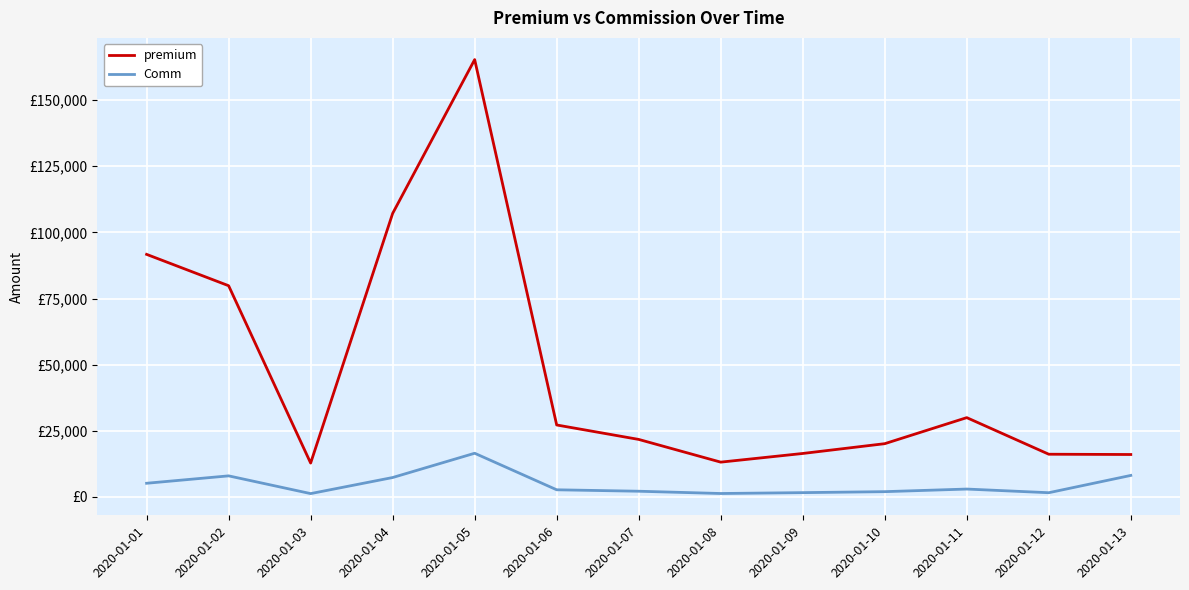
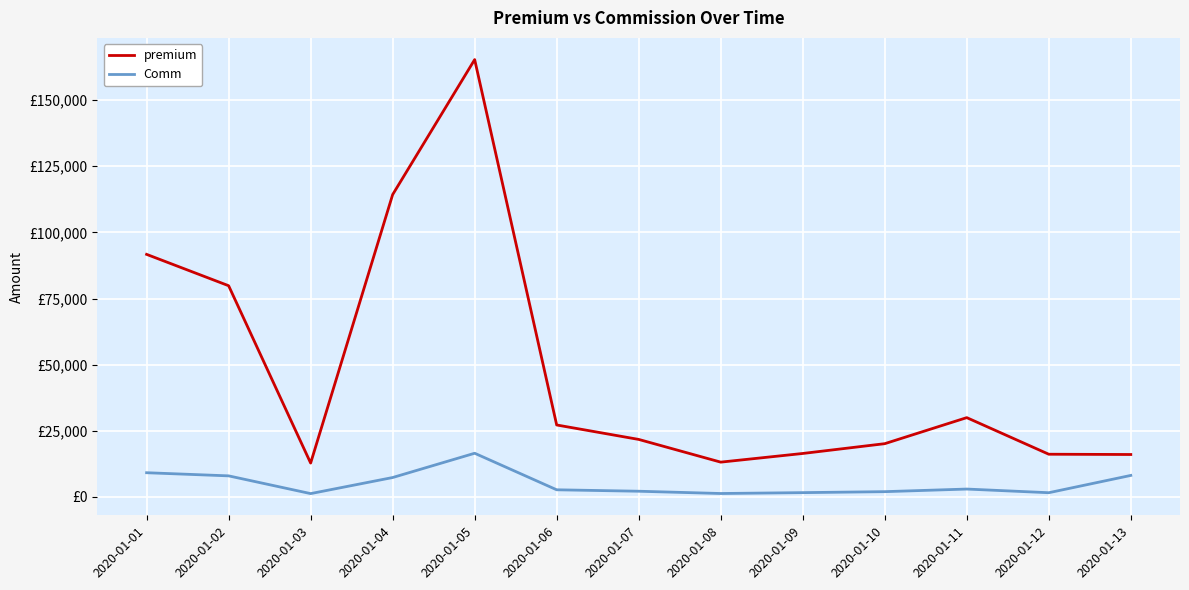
Comm, 2020-01-01: £5,000 -> £9,000
premium, 2020-01-04: £107,000 -> £114,000
